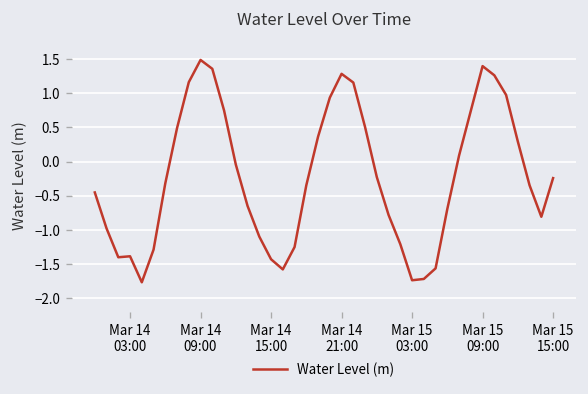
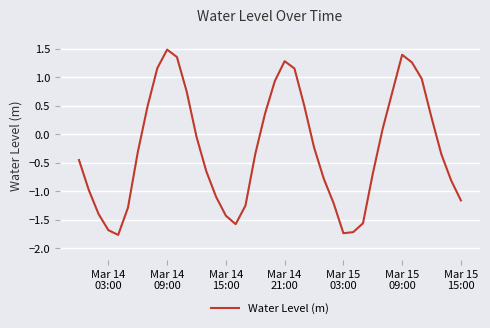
Mar 14 03:00: -1.4 -> -1.7
Mar 15 15:00: -0.2 -> -1.2
